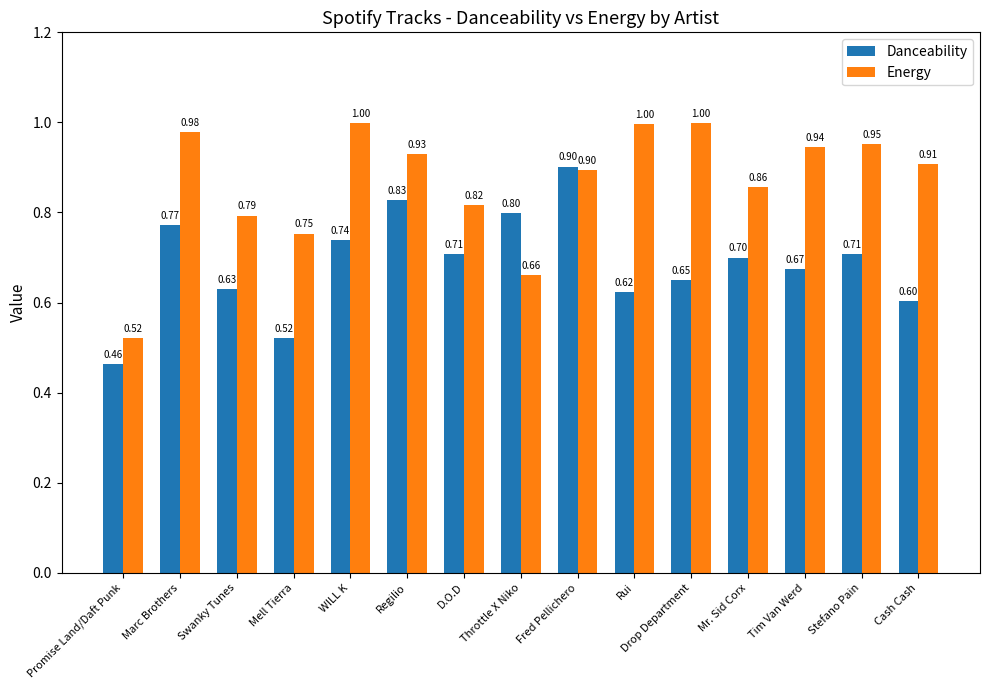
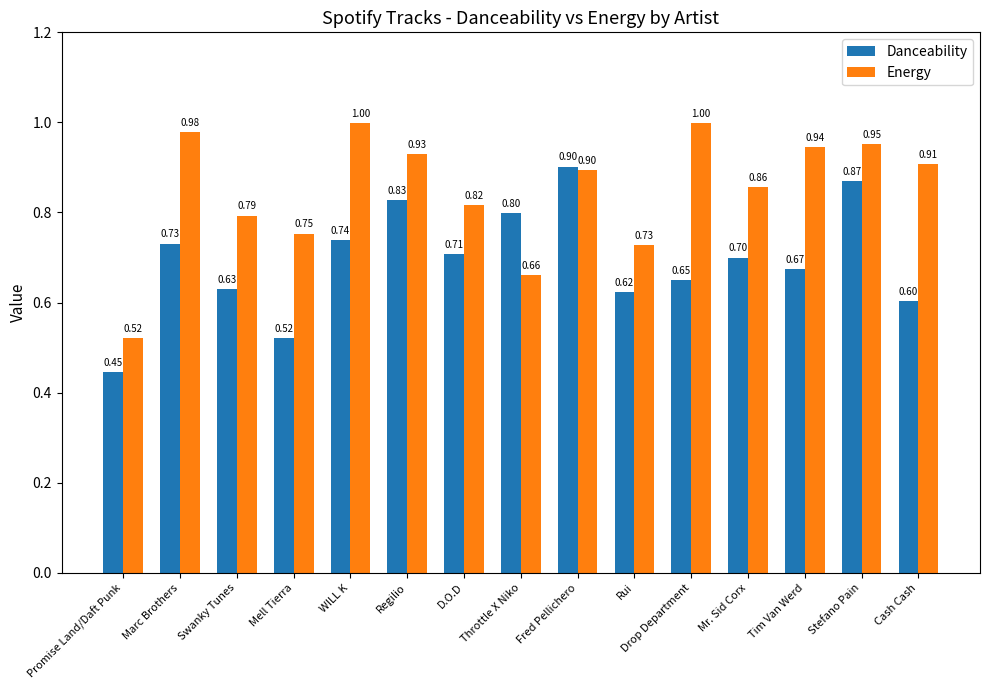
Danceability, Promise Land/Daft Punk: 0.46 -> 0.45
Danceability, Marc Brothers: 0.77 -> 0.73
Energy, Rui: 1.00 -> 0.73
Danceability, Stefano Pain: 0.71 -> 0.87
